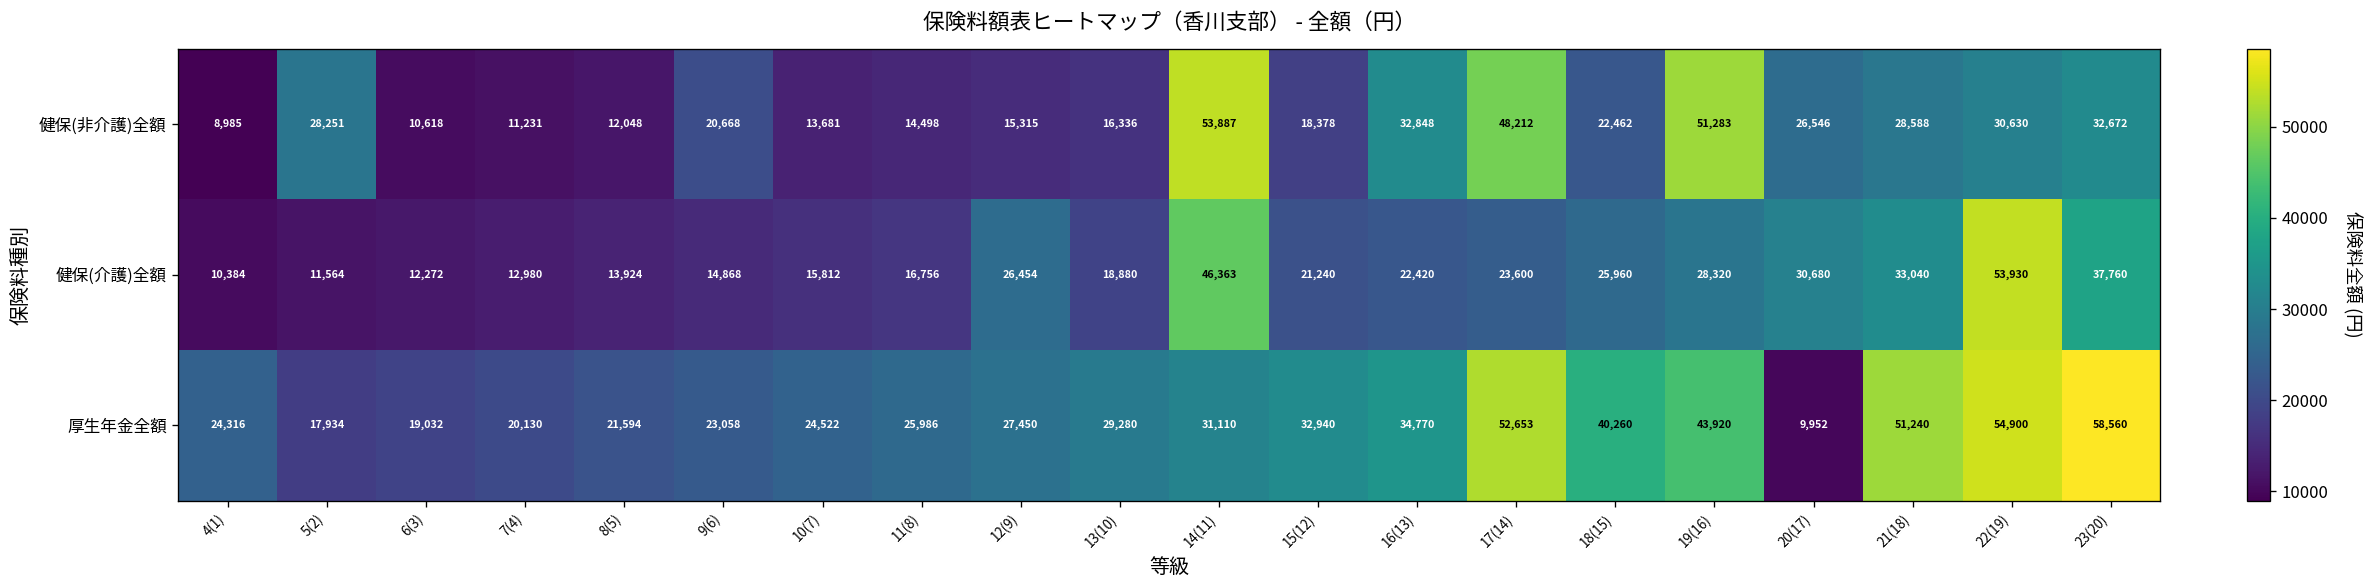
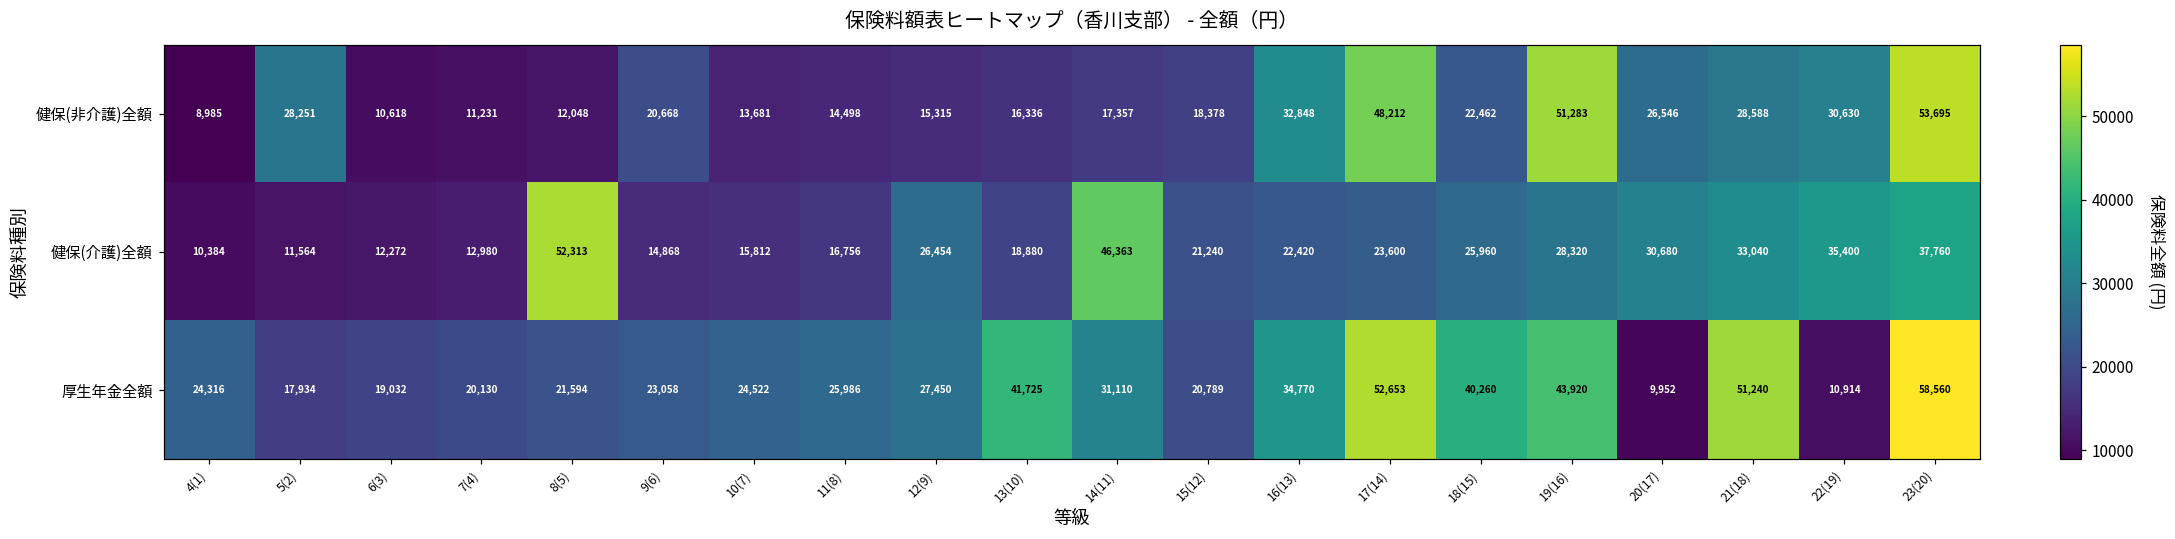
健保(非介護)全額, 14(11): 53,887 -> 17,357
健保(非介護)全額, 23(20): 32,672 -> 53,695
健保(介護)全額, 8(5): 13,924 -> 52,313
健保(介護)全額, 22(19): 53,930 -> 35,400
厚生年金全額, 13(10): 29,280 -> 41,725
厚生年金全額, 15(12): 32,940 -> 20,789
厚生年金全額, 22(19): 54,900 -> 10,914
